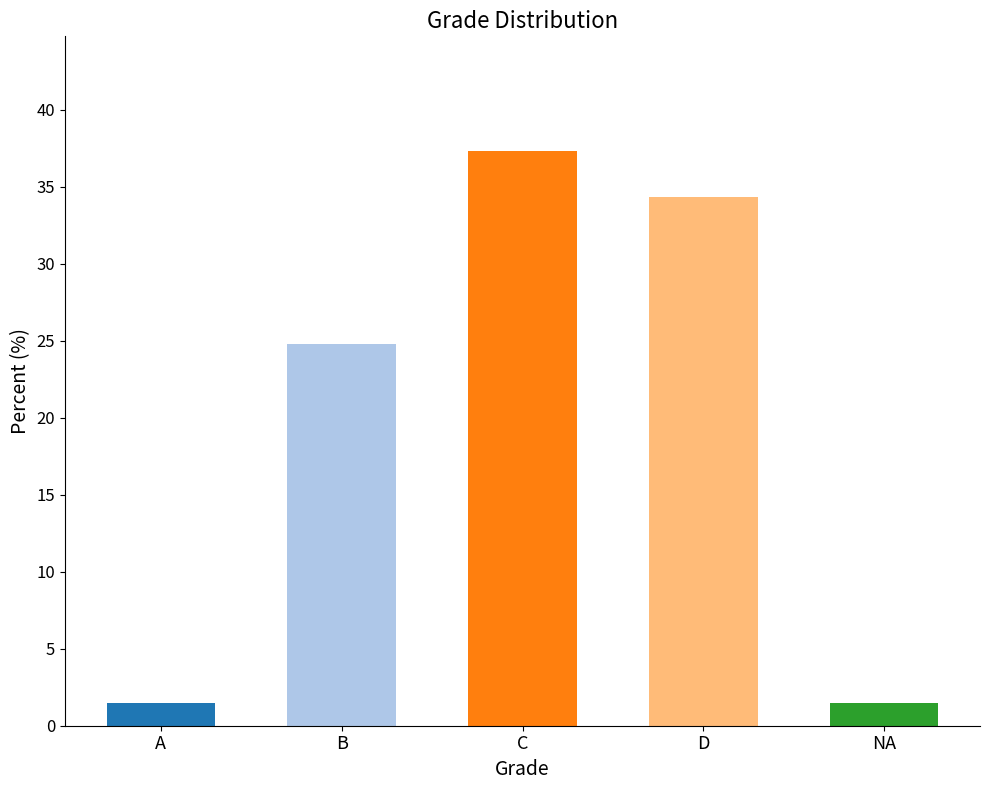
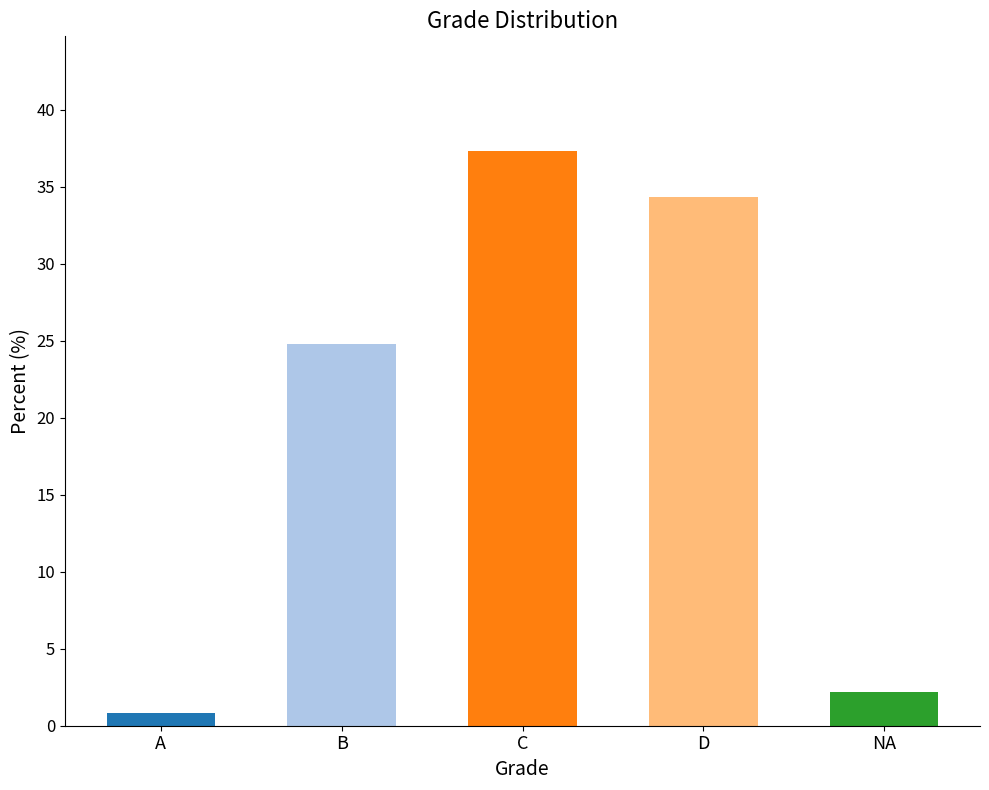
A: 1.5 -> 0.8
NA: 1.5 -> 2.2
